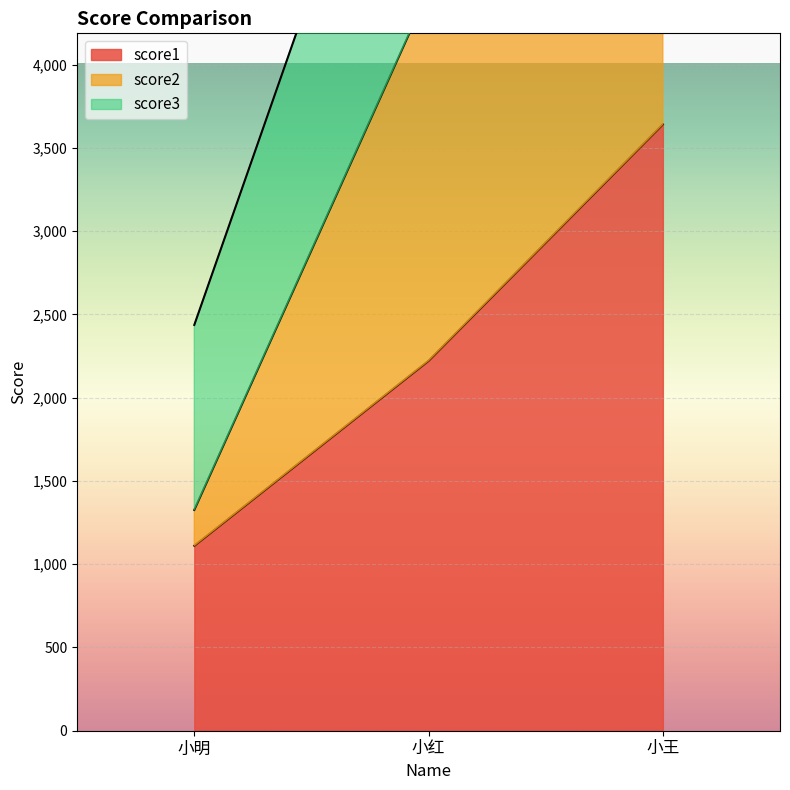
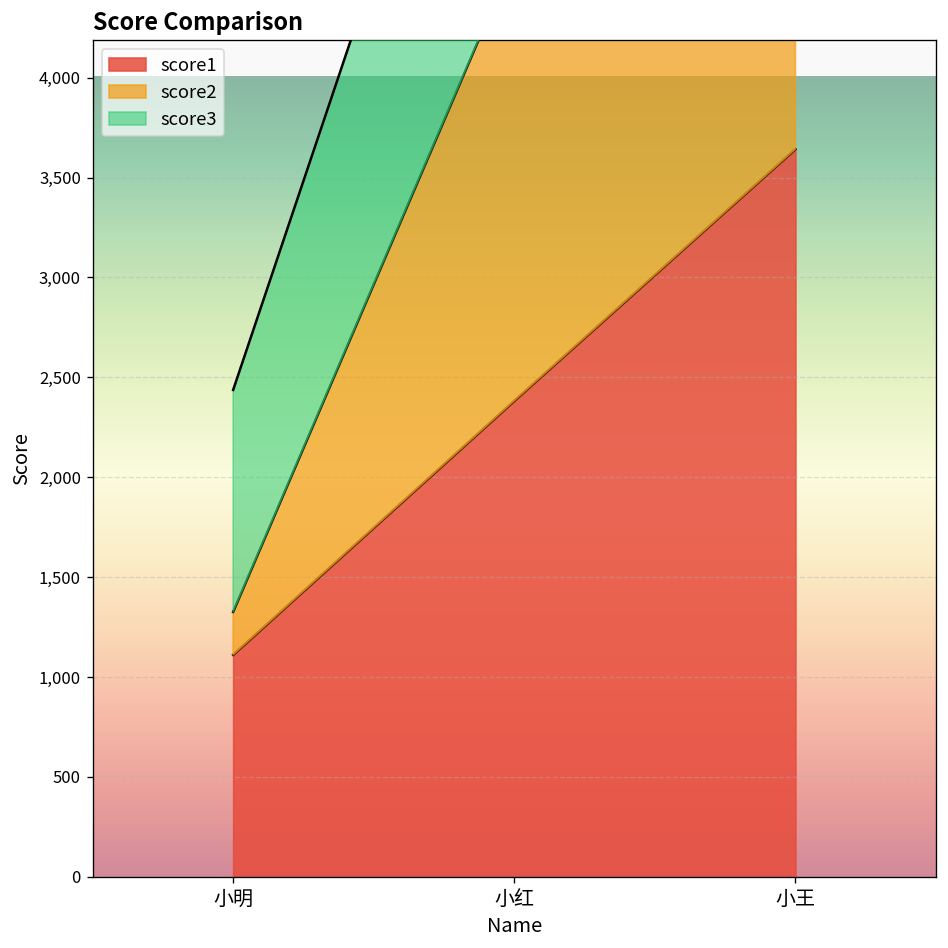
score1, 小红: 2,220 -> 2,380
